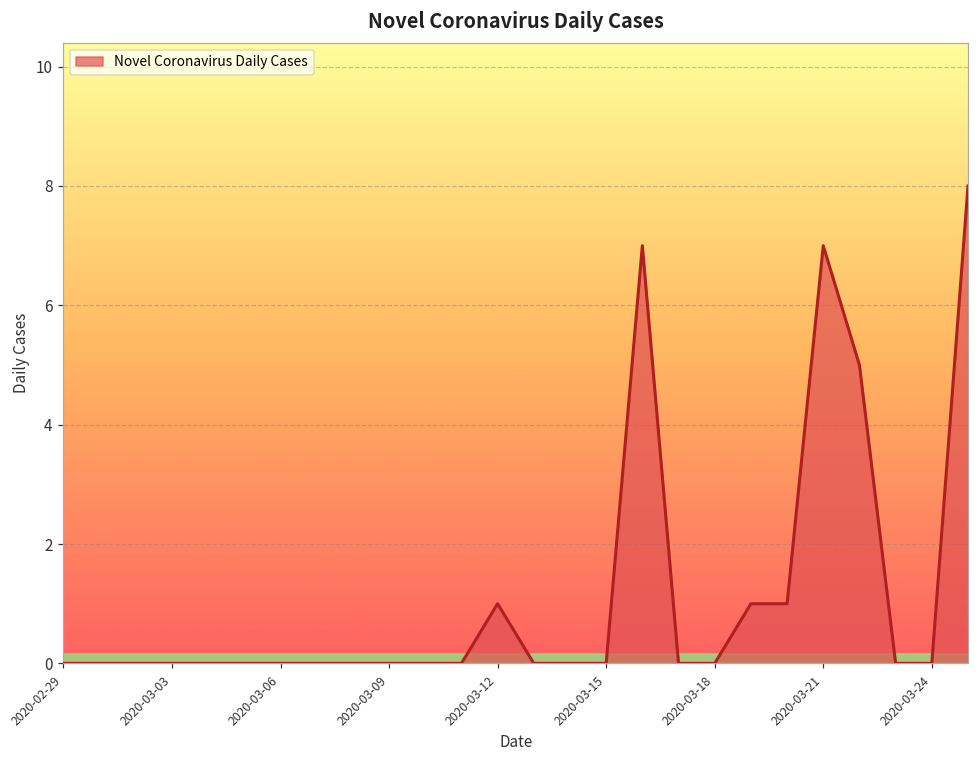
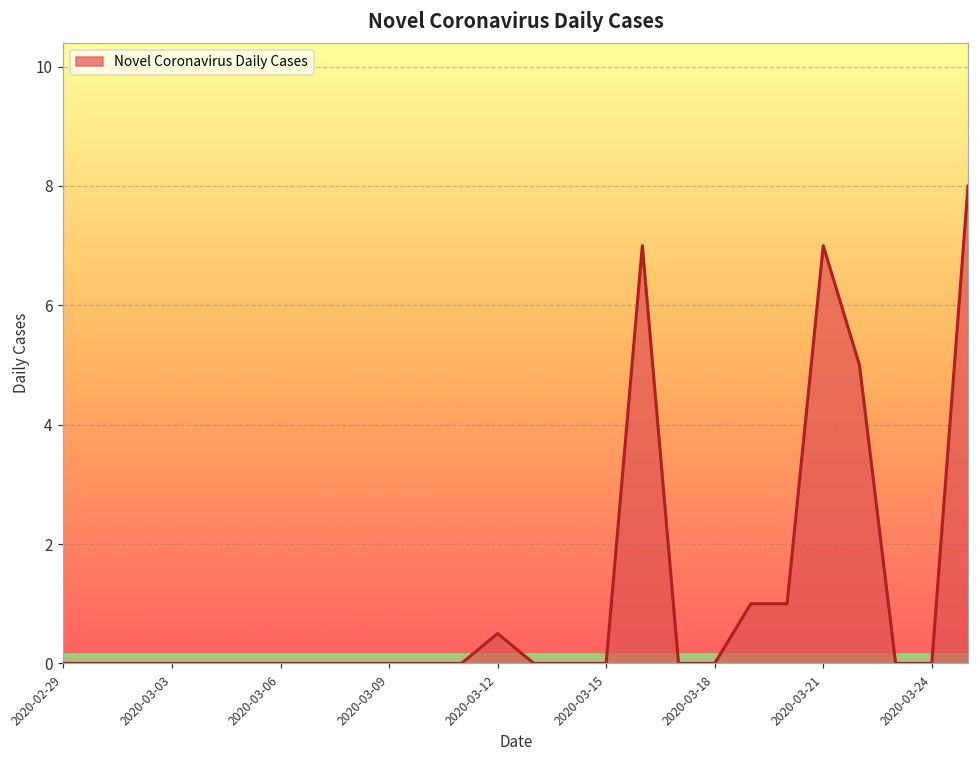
2020-03-12: 1.0 -> 0.5
